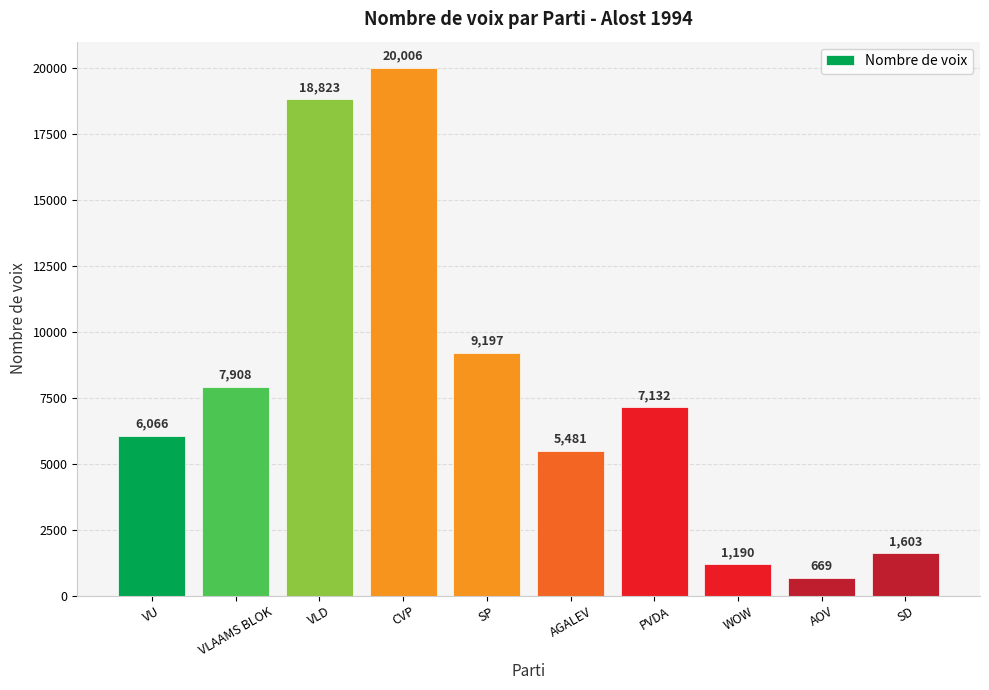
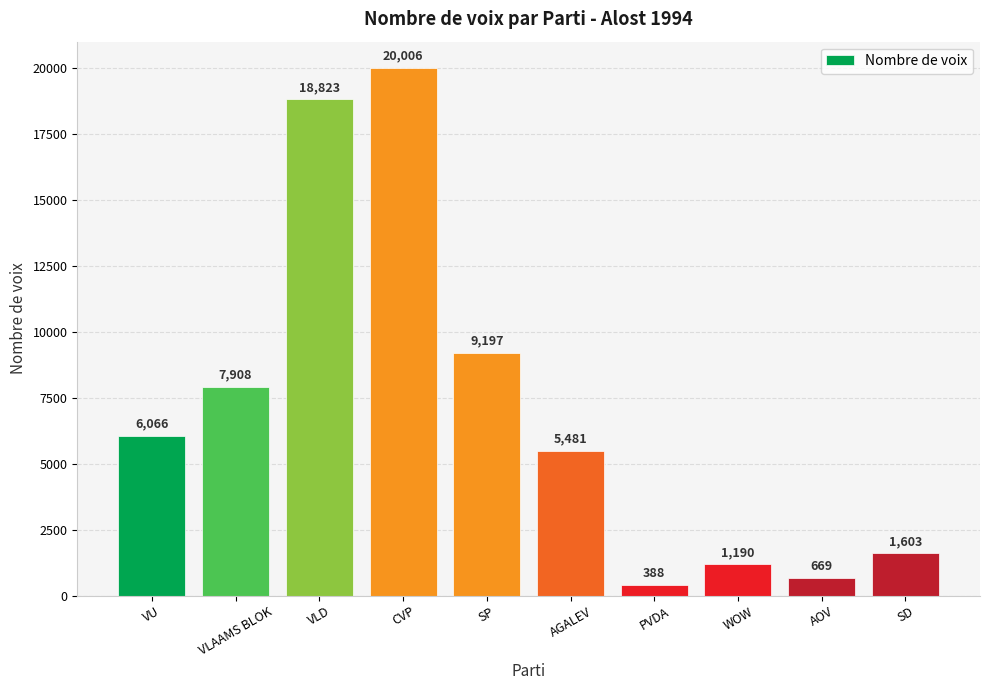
PVDA: 7,132 -> 388
